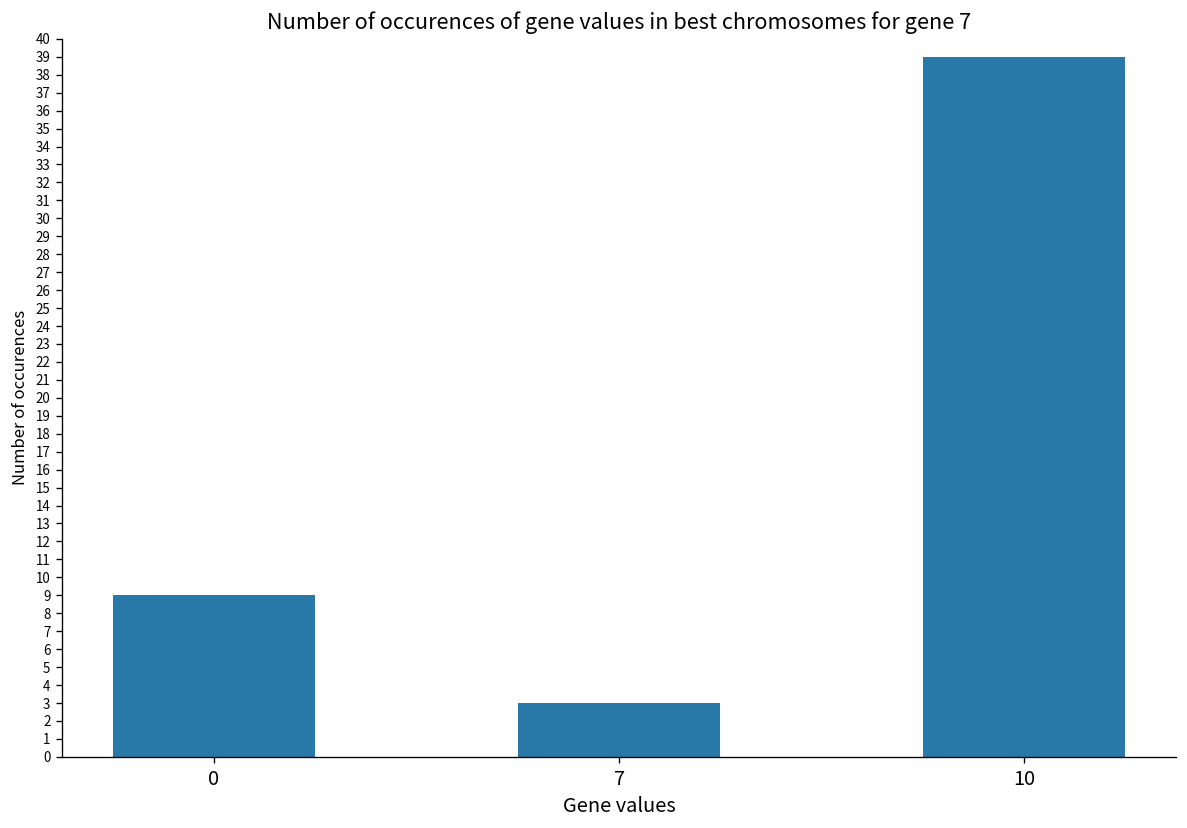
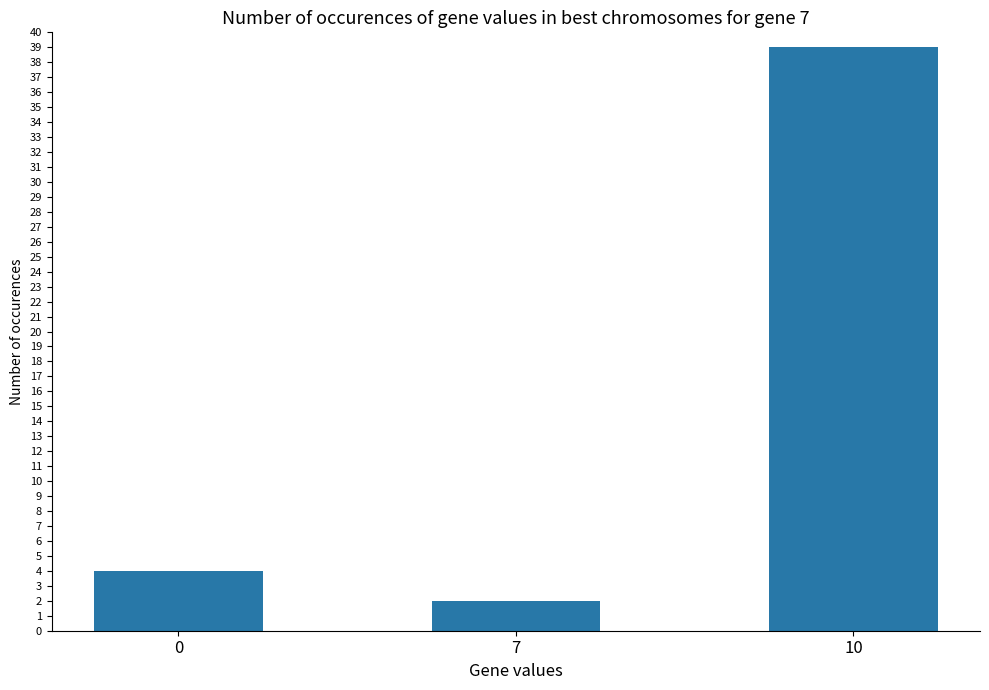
0: 9 -> 4
7: 3 -> 2
